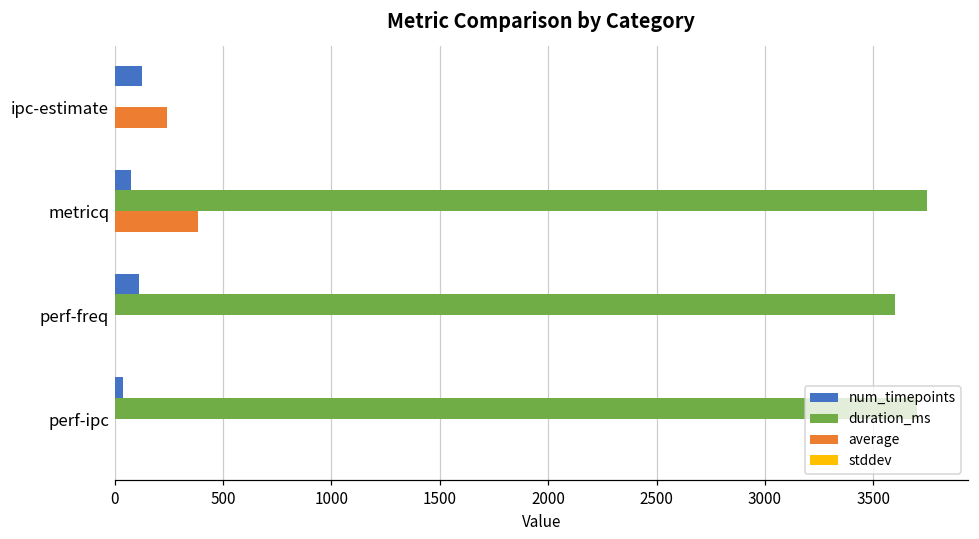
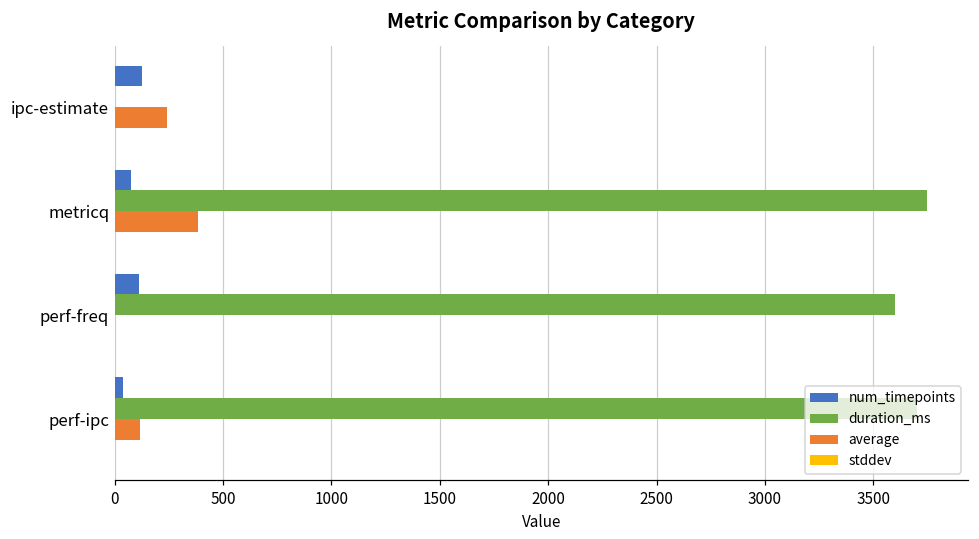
average, perf-ipc: 0 -> 120
